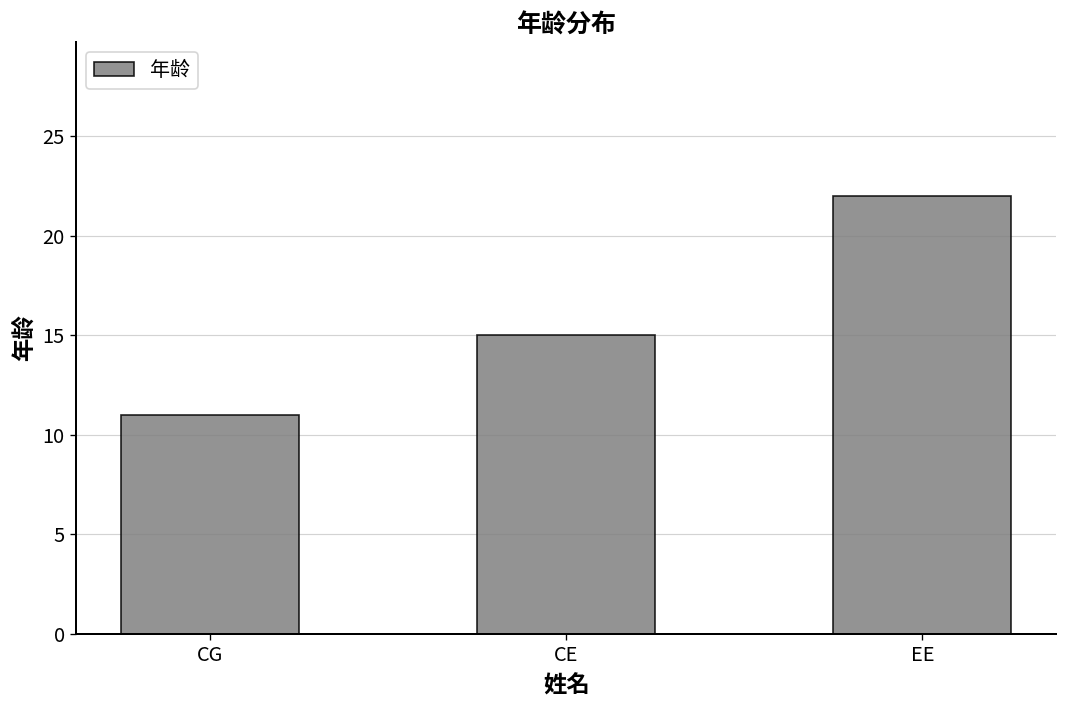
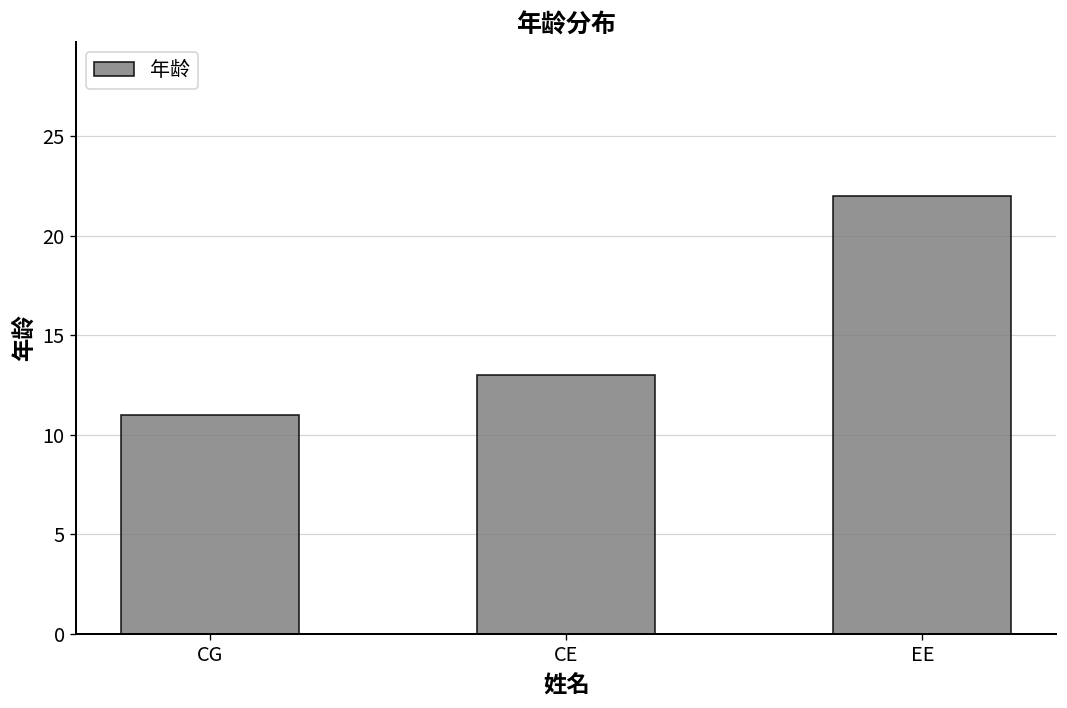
CE: 15 -> 13
